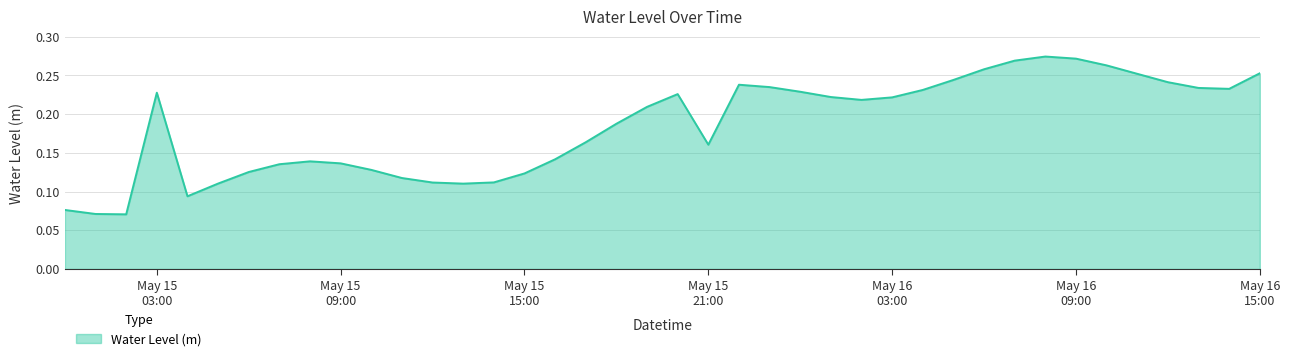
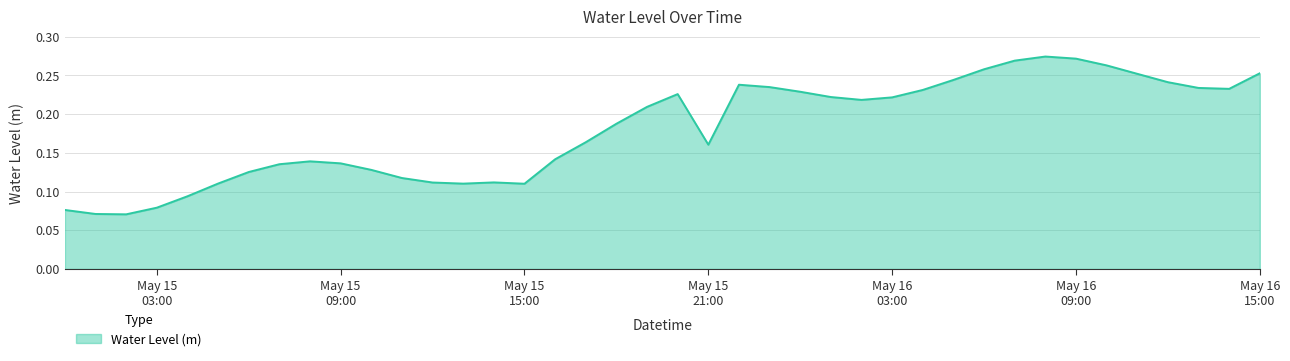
May 15 03:00: 0.23 -> 0.08
May 15 15:00: 0.12 -> 0.11
